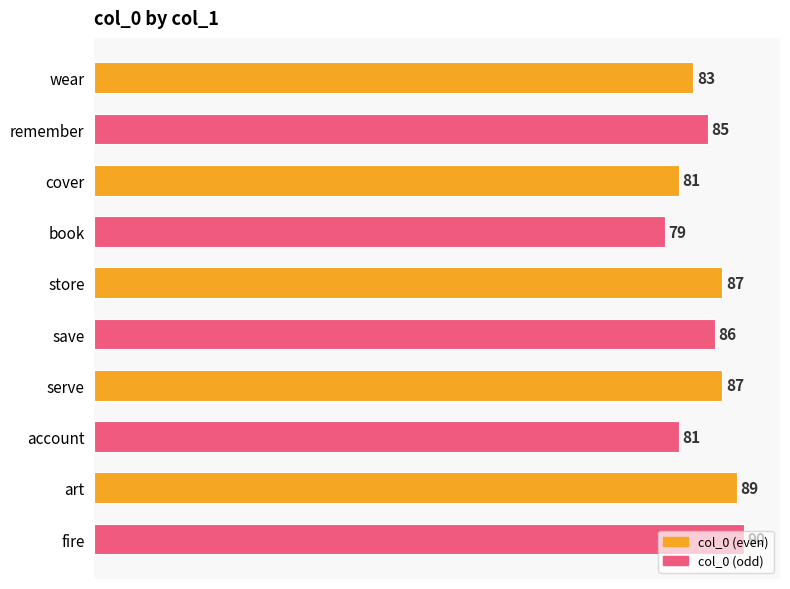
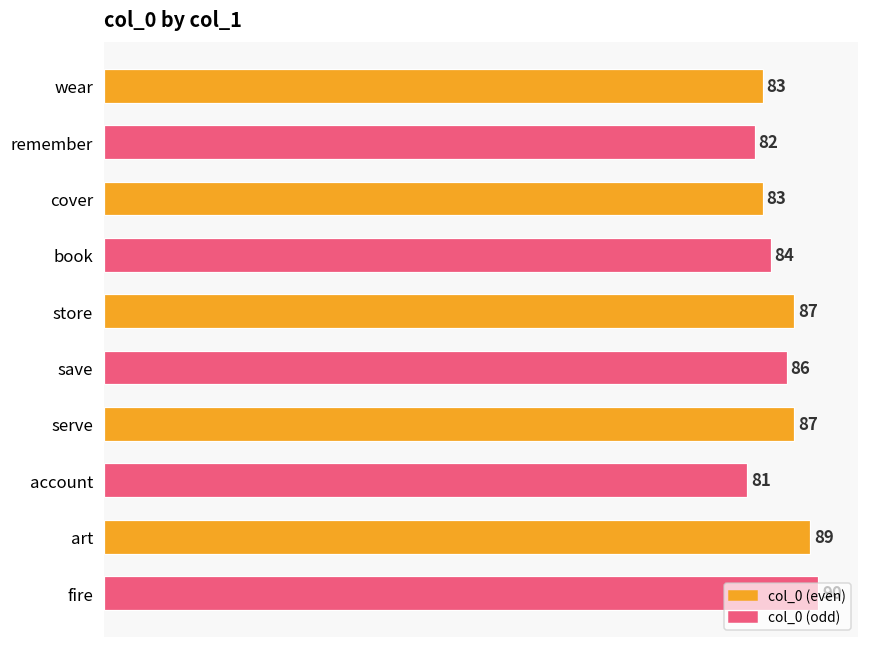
remember: 85 -> 82
cover: 81 -> 83
book: 79 -> 84
